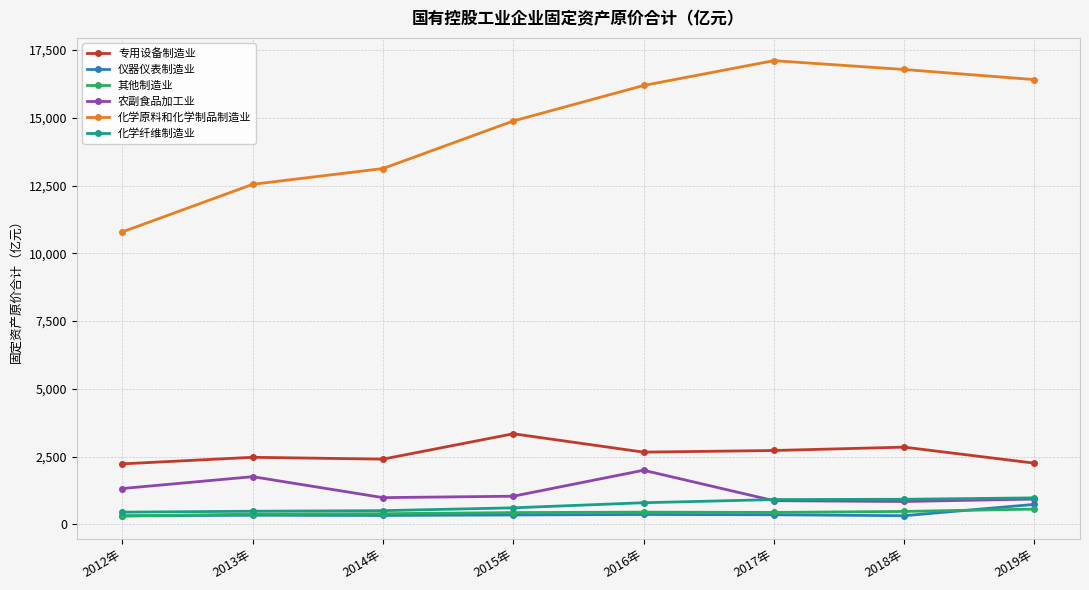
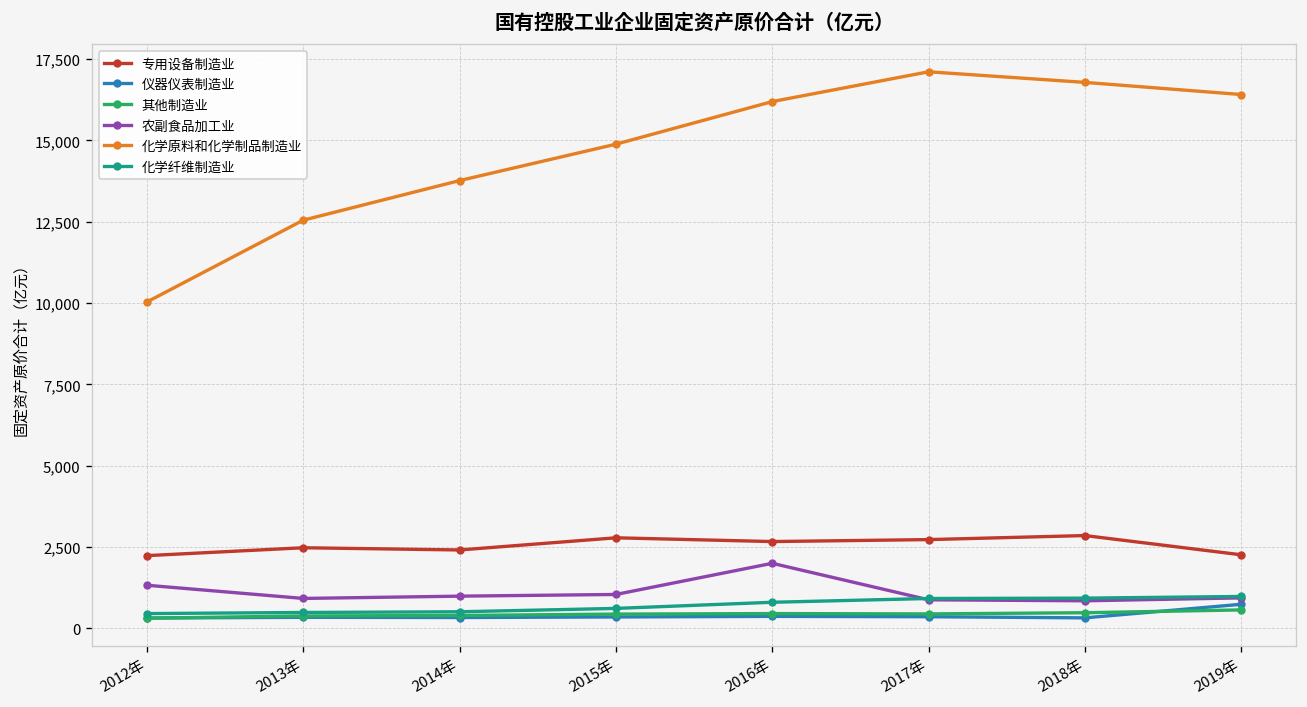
化学原料和化学制品制造业, 2012年: 10,800 -> 10,000
农副食品加工业, 2013年: 1,800 -> 900
化学原料和化学制品制造业, 2014年: 13,100 -> 13,800
专用设备制造业, 2015年: 3,300 -> 2,800
